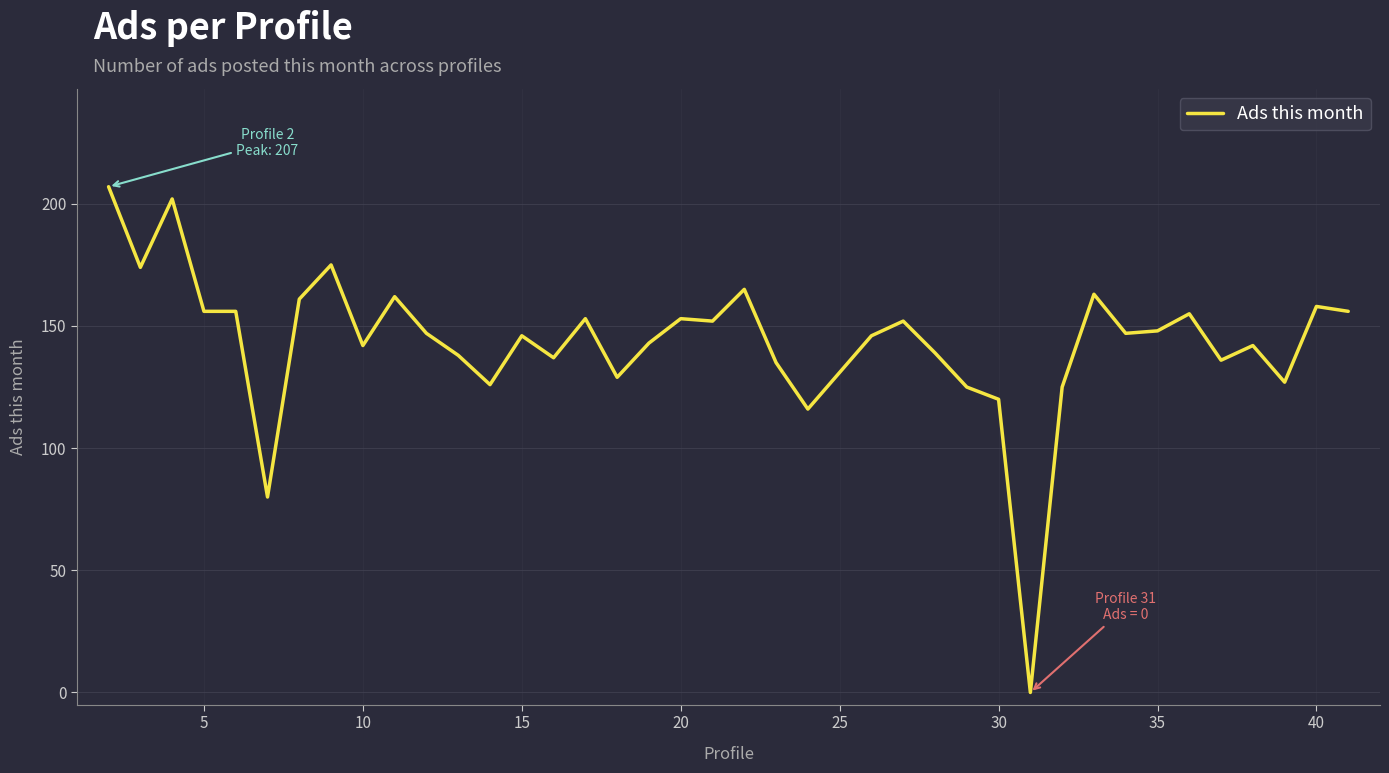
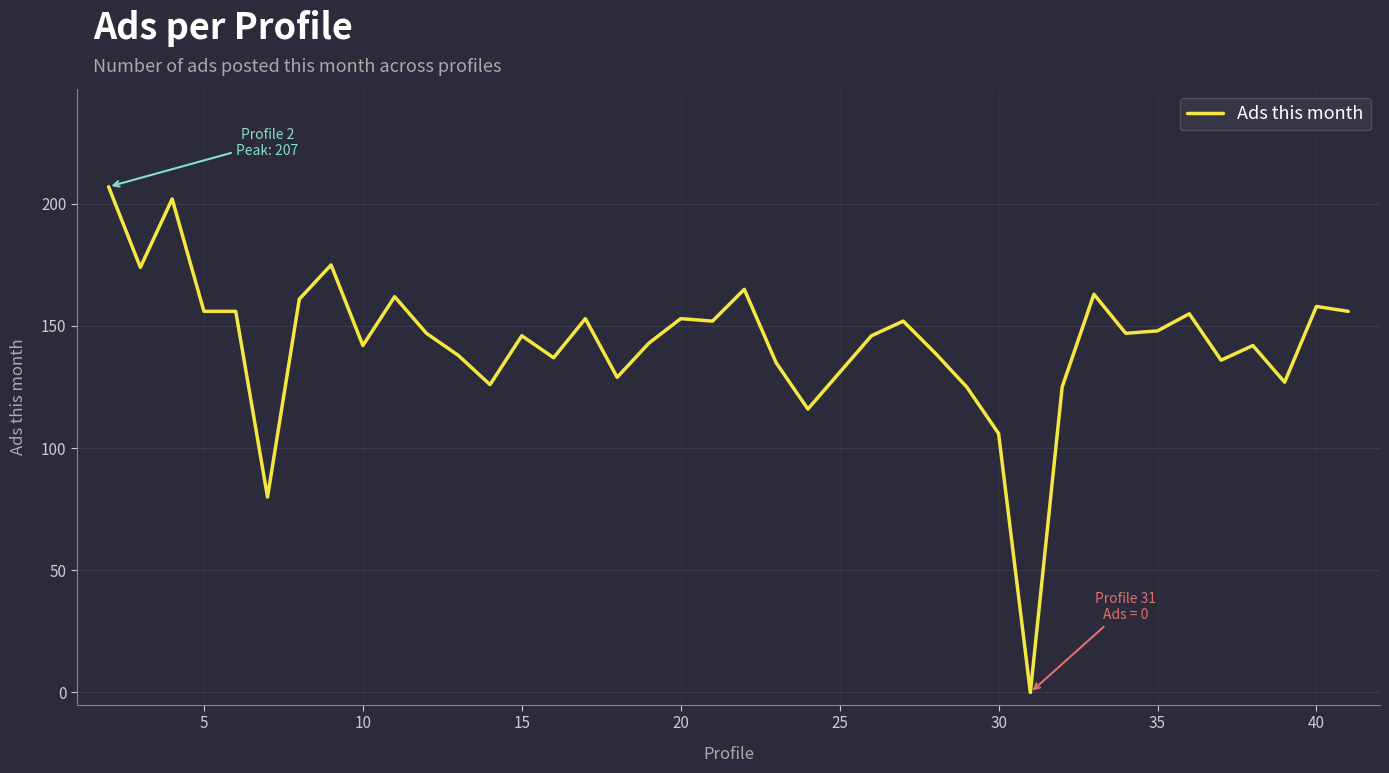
30: 120 -> 106
